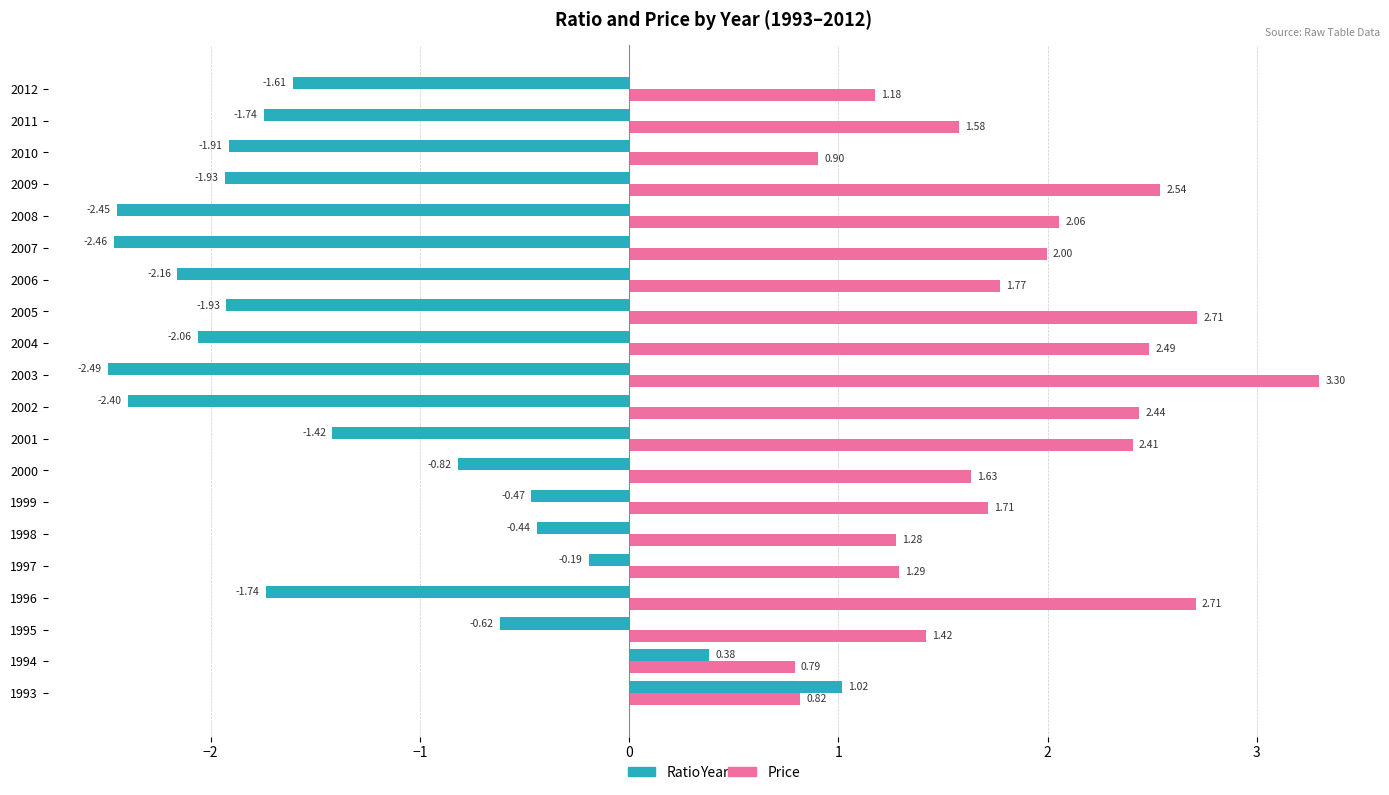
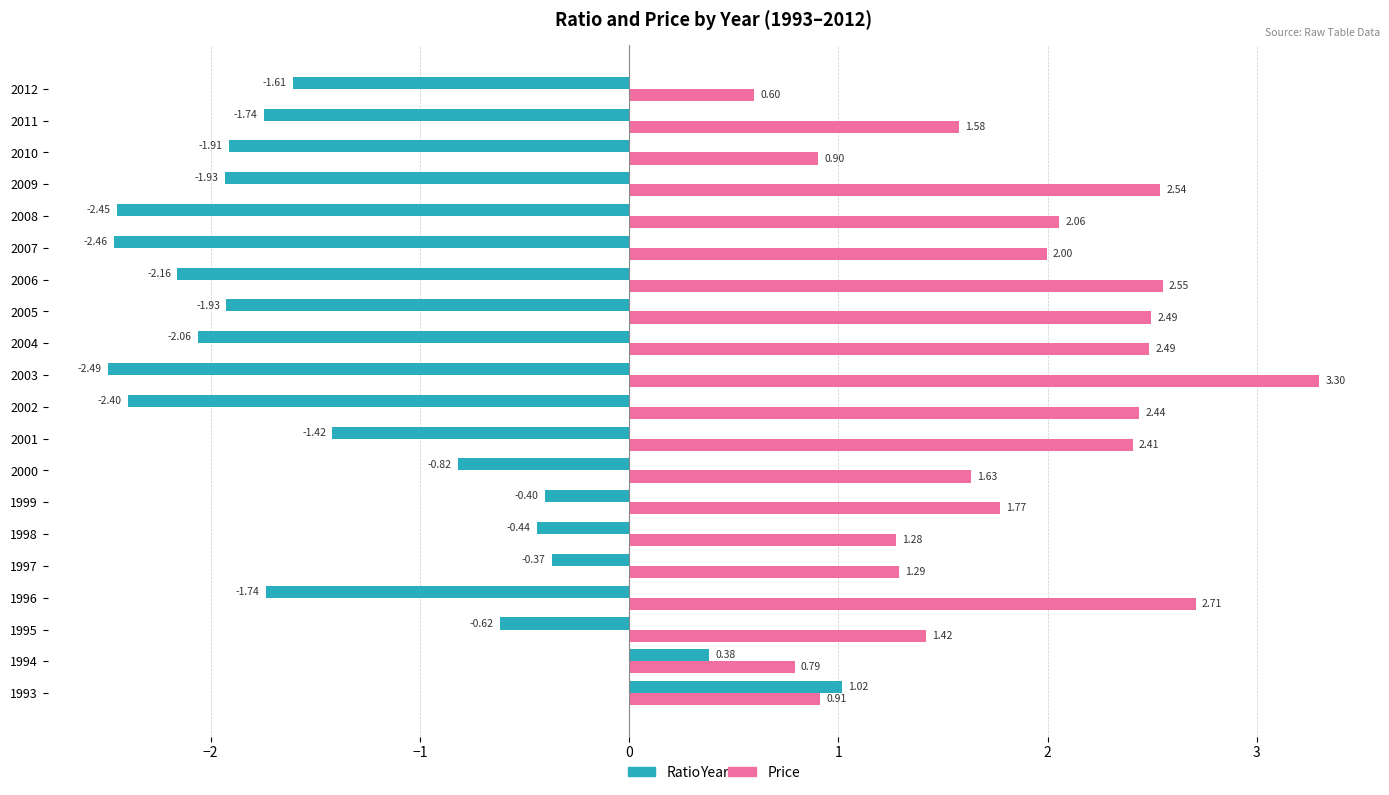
Price, 2012: 1.18 -> 0.60
Price, 2006: 1.77 -> 2.55
Price, 2005: 2.71 -> 2.49
Ratio, 1999: -0.47 -> -0.40
Price, 1999: 1.71 -> 1.77
Ratio, 1997: -0.19 -> -0.37
Price, 1993: 0.82 -> 0.91
